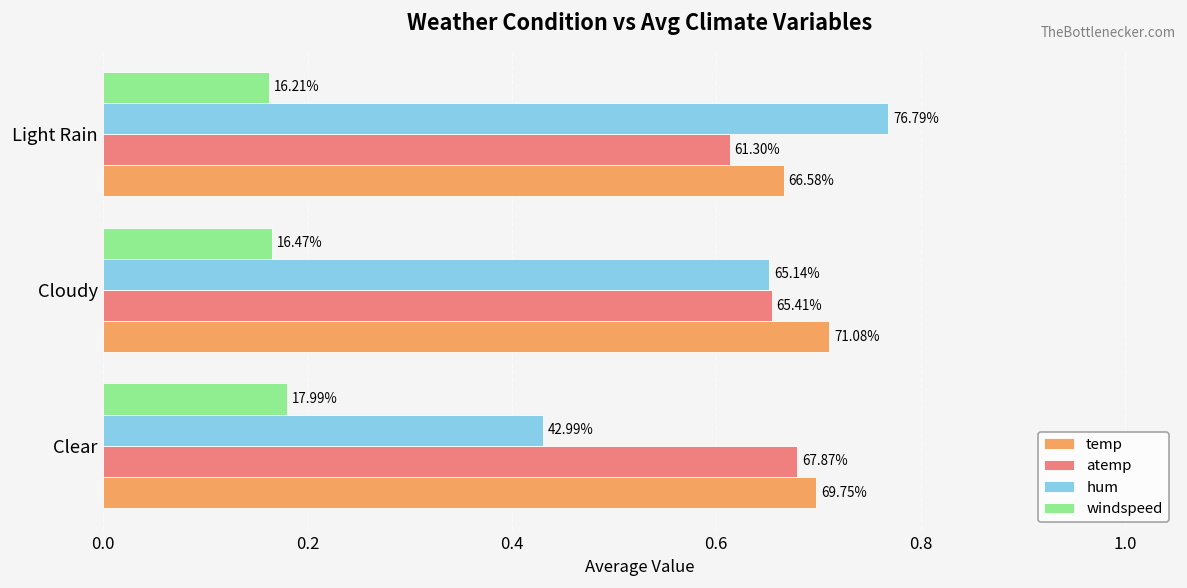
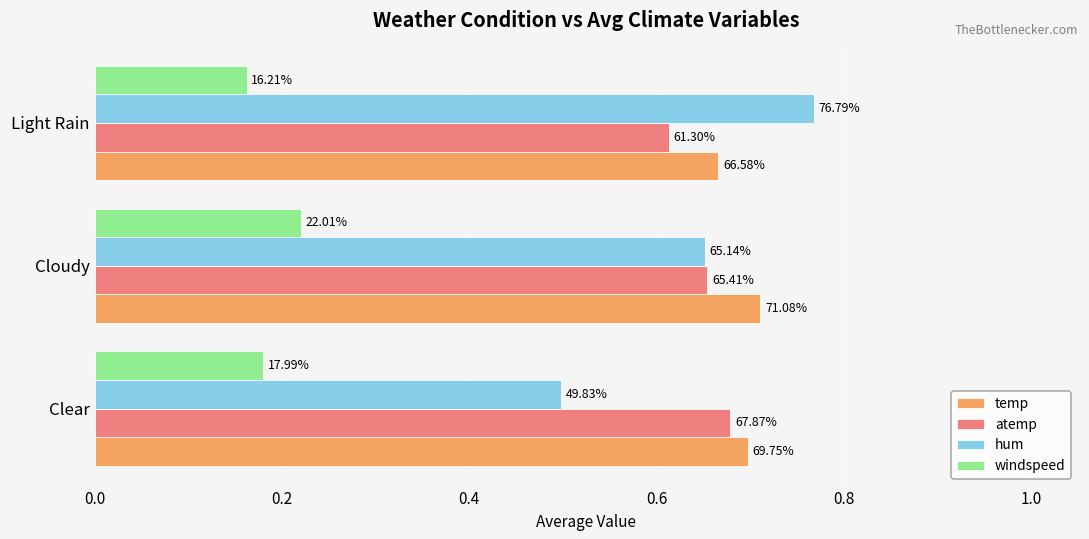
windspeed, Cloudy: 16.47% -> 22.01%
hum, Clear: 42.99% -> 49.83%
